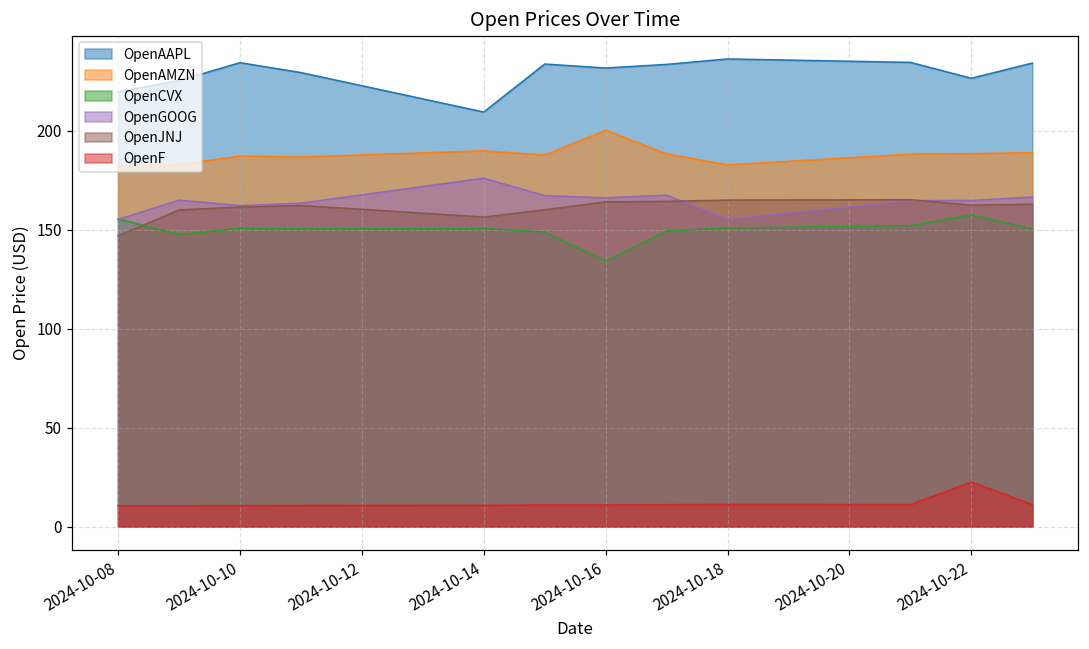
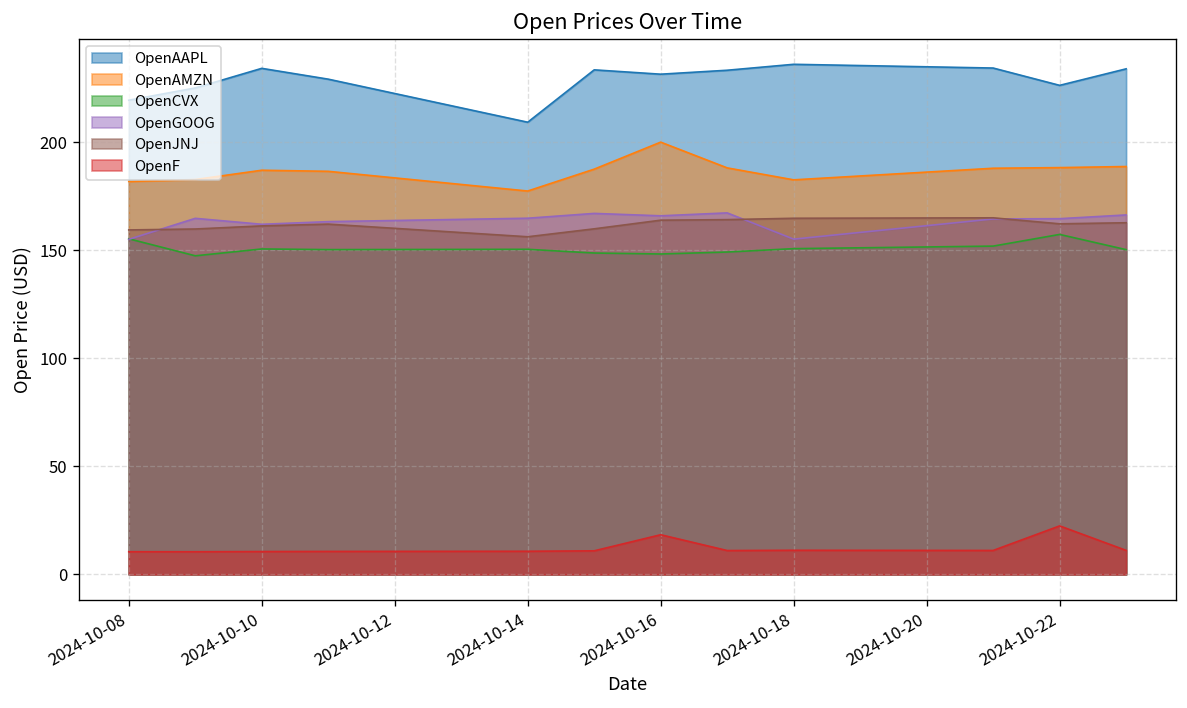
OpenJNJ, 2024-10-08: 147 -> 159
OpenAMZN, 2024-10-14: 190 -> 178
OpenGOOG, 2024-10-14: 176 -> 165
OpenCVX, 2024-10-16: 134 -> 148
OpenF, 2024-10-16: 11 -> 18
